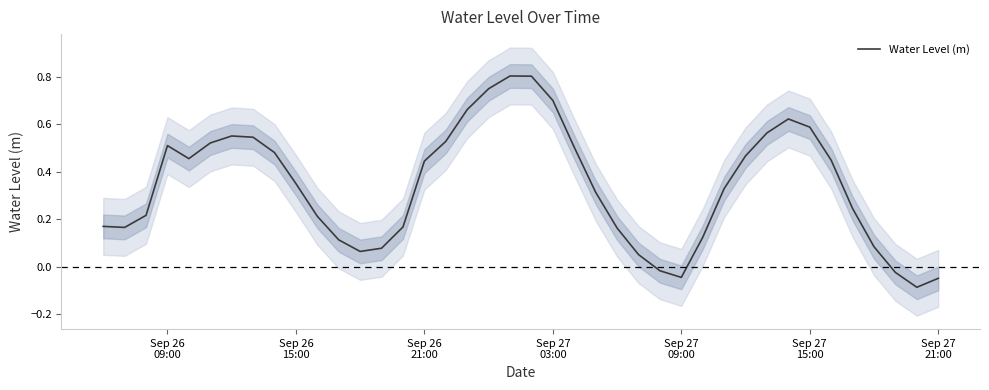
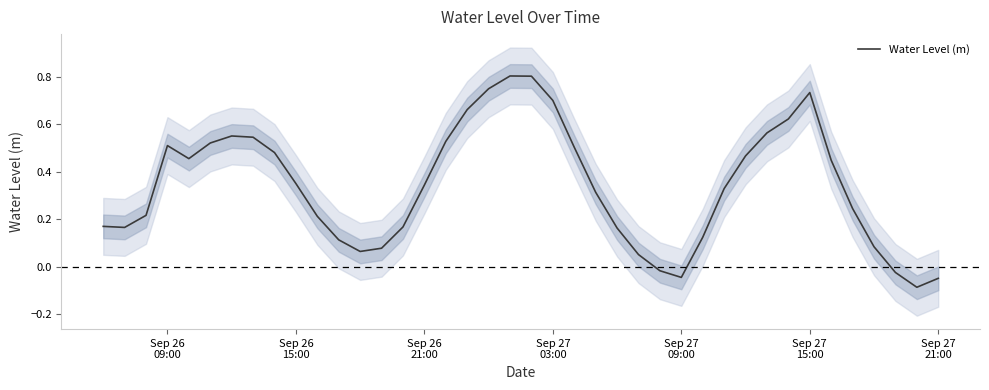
Water Level (m), Sep 26 21:00: 0.45 -> 0.34
Water Level (m), Sep 27 15:00: 0.59 -> 0.73
